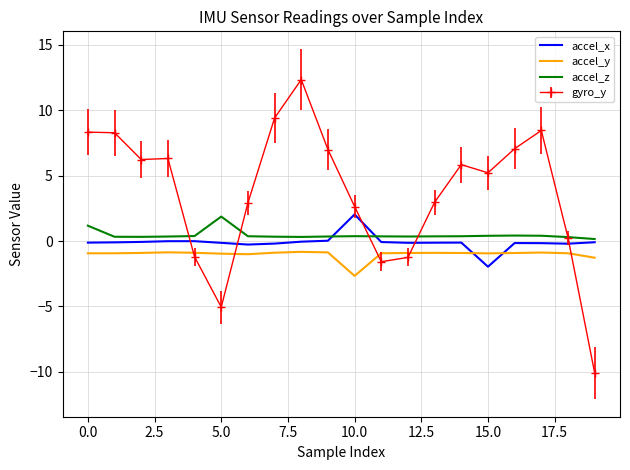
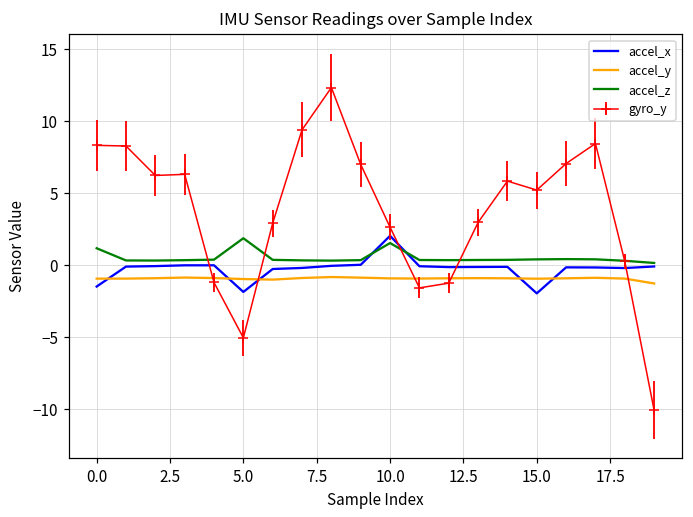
accel_x, 0.0: -0.1 -> -1.5
accel_x, 5.0: -0.1 -> -1.9
accel_y, 10.0: -2.7 -> -0.9
accel_z, 10.0: 0.4 -> 1.5
